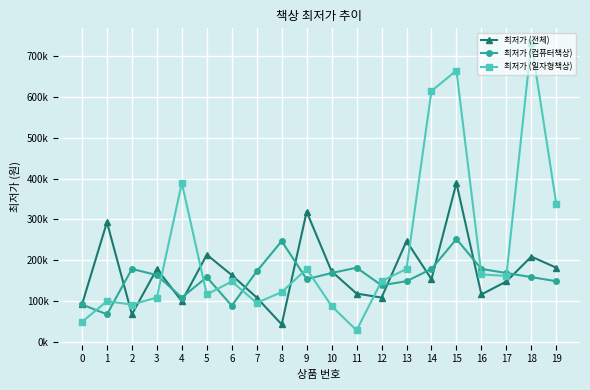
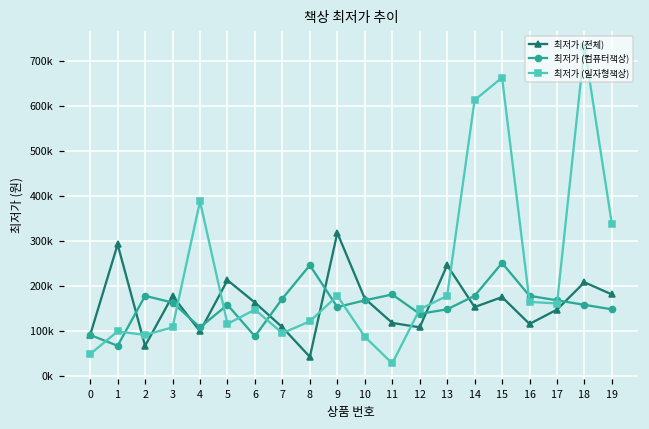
최저가 (전체), 15: 390000 -> 180000
